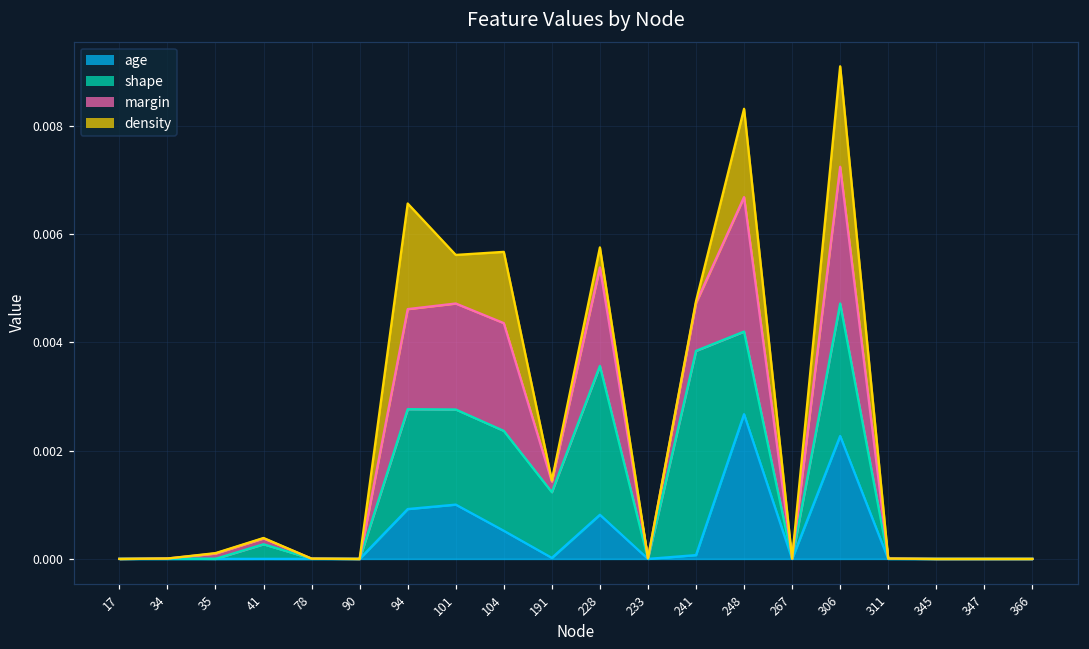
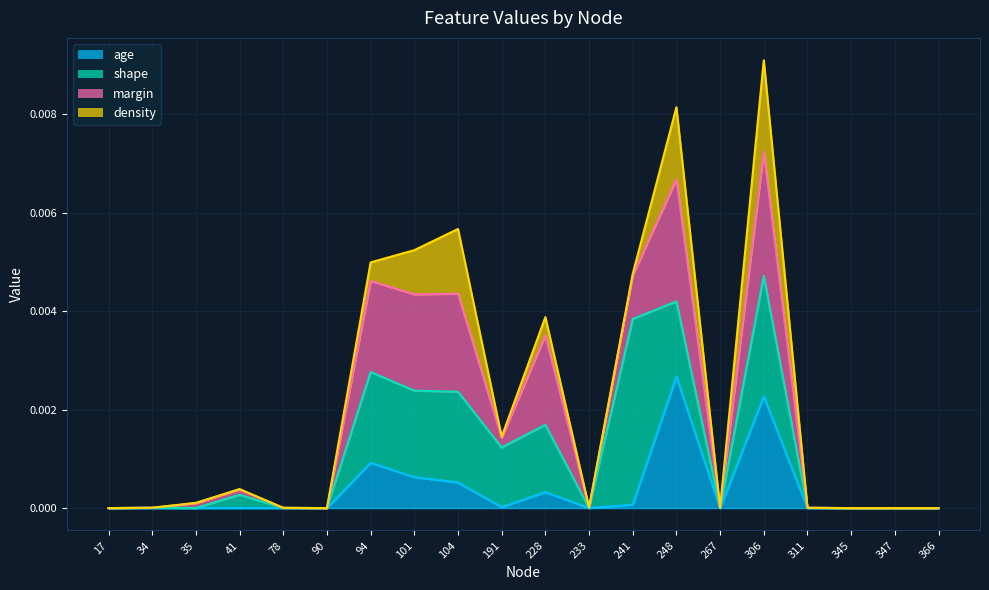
density, 94: 0.0020 -> 0.0004
age, 101: 0.0010 -> 0.0006
age, 228: 0.0008 -> 0.0003
shape, 228: 0.0028 -> 0.0014
density, 248: 0.0016 -> 0.0015
